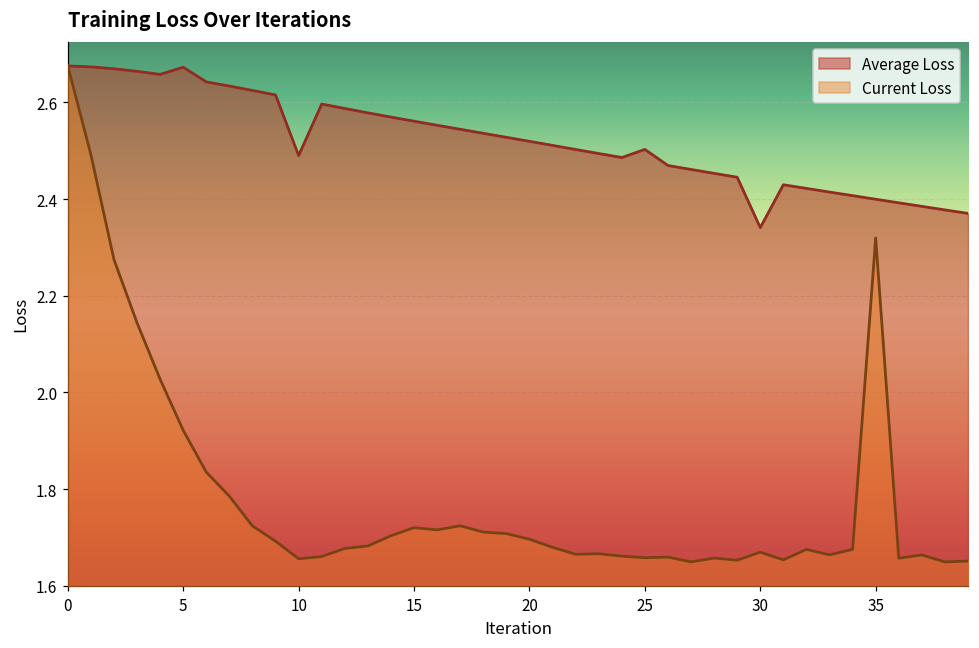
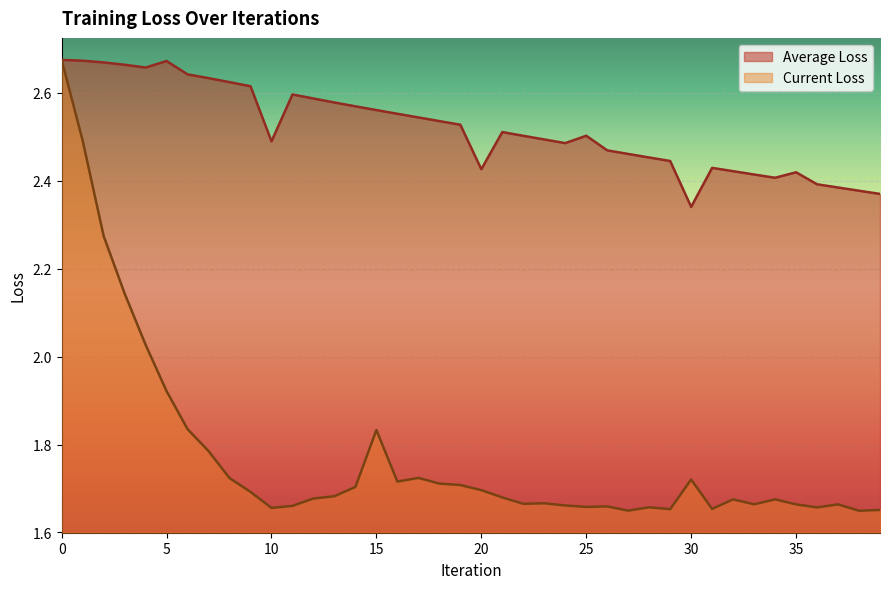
Current Loss, 15: 1.72 -> 1.83
Average Loss, 20: 2.52 -> 2.43
Current Loss, 30: 1.67 -> 1.72
Average Loss, 35: 2.40 -> 2.42
Current Loss, 35: 2.32 -> 1.66
